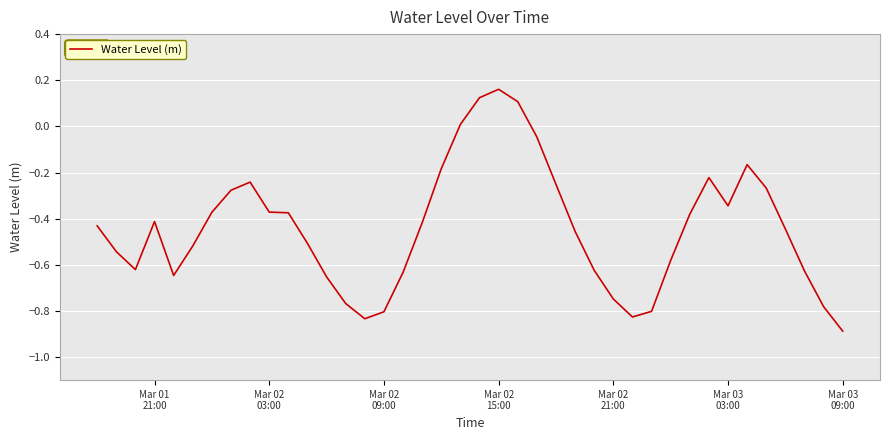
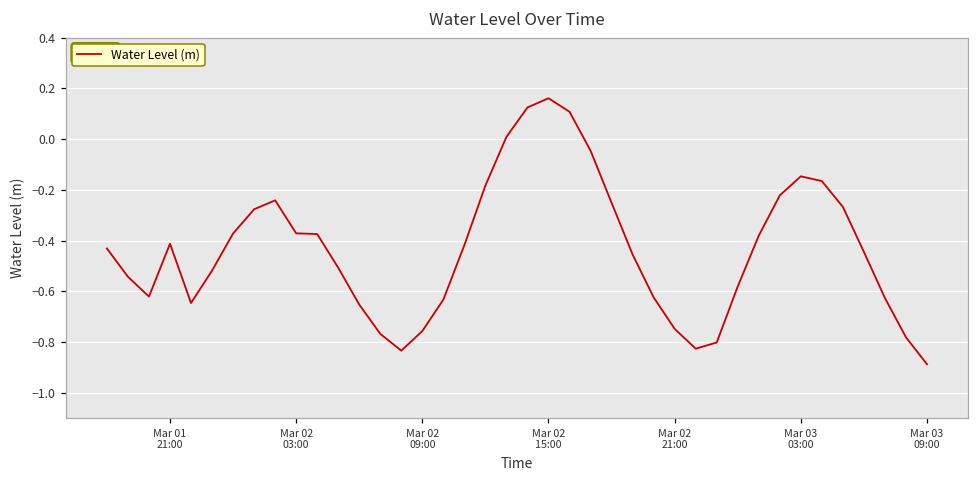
Mar 02 09:00: -0.80 -> -0.76
Mar 03 03:00: -0.34 -> -0.15
